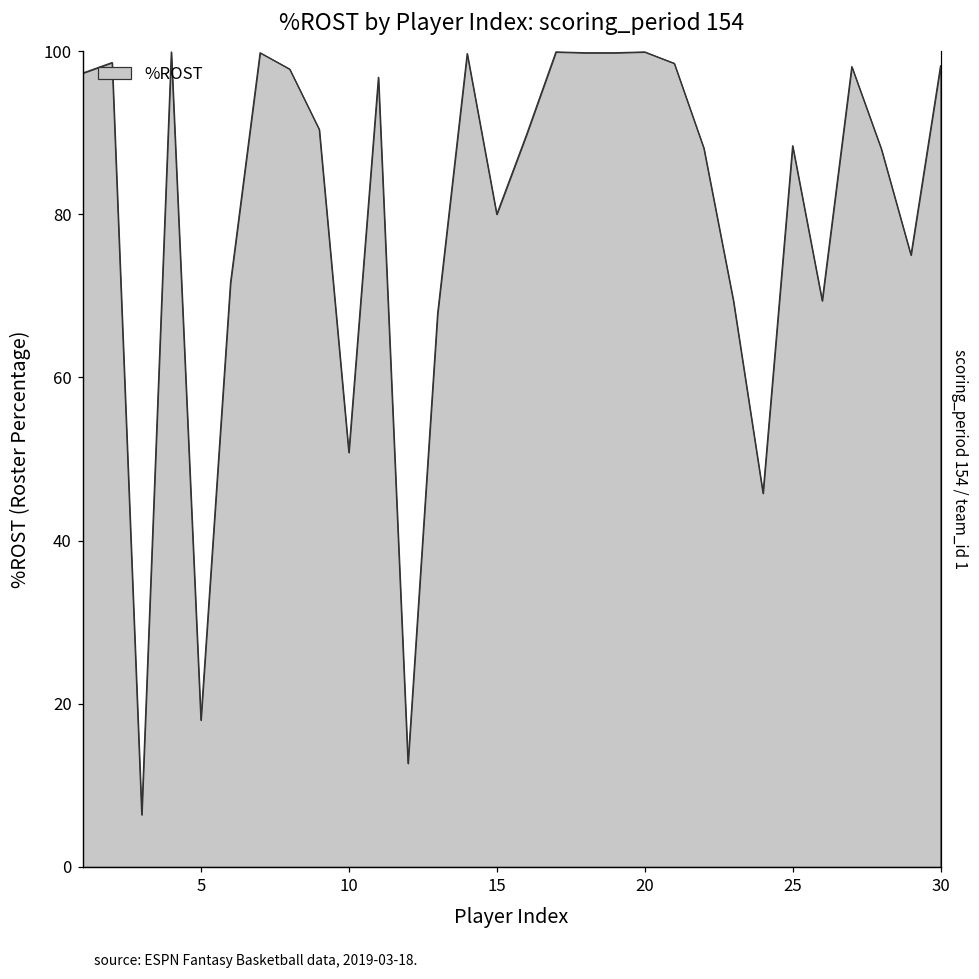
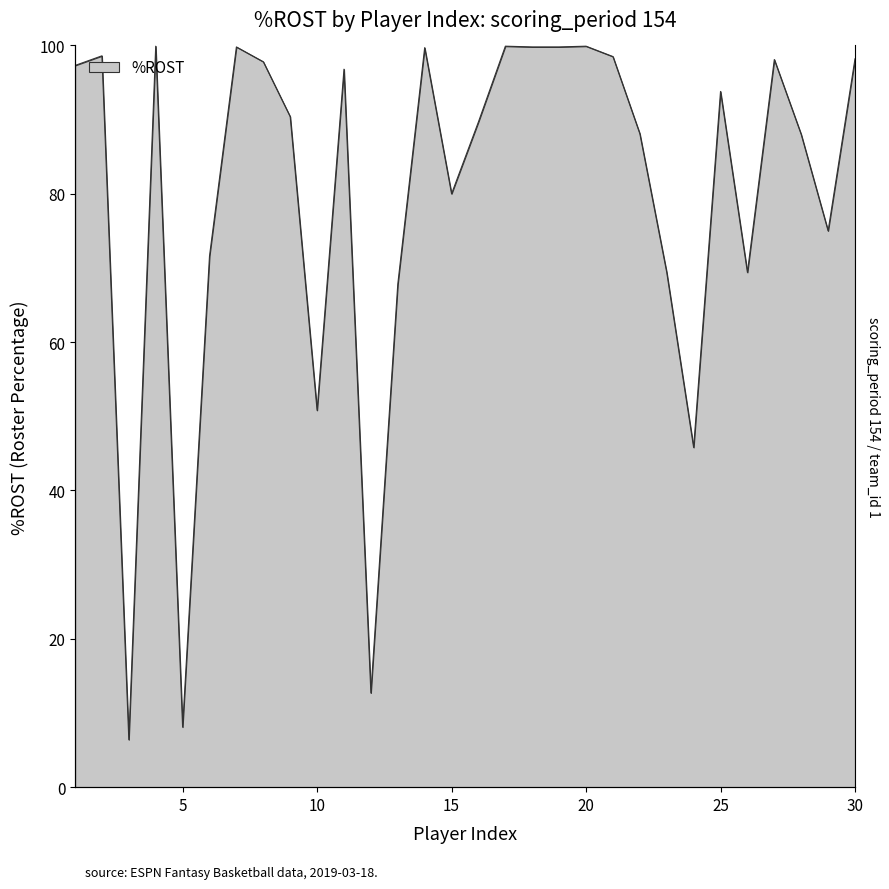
5: 18 -> 8
25: 88 -> 94
